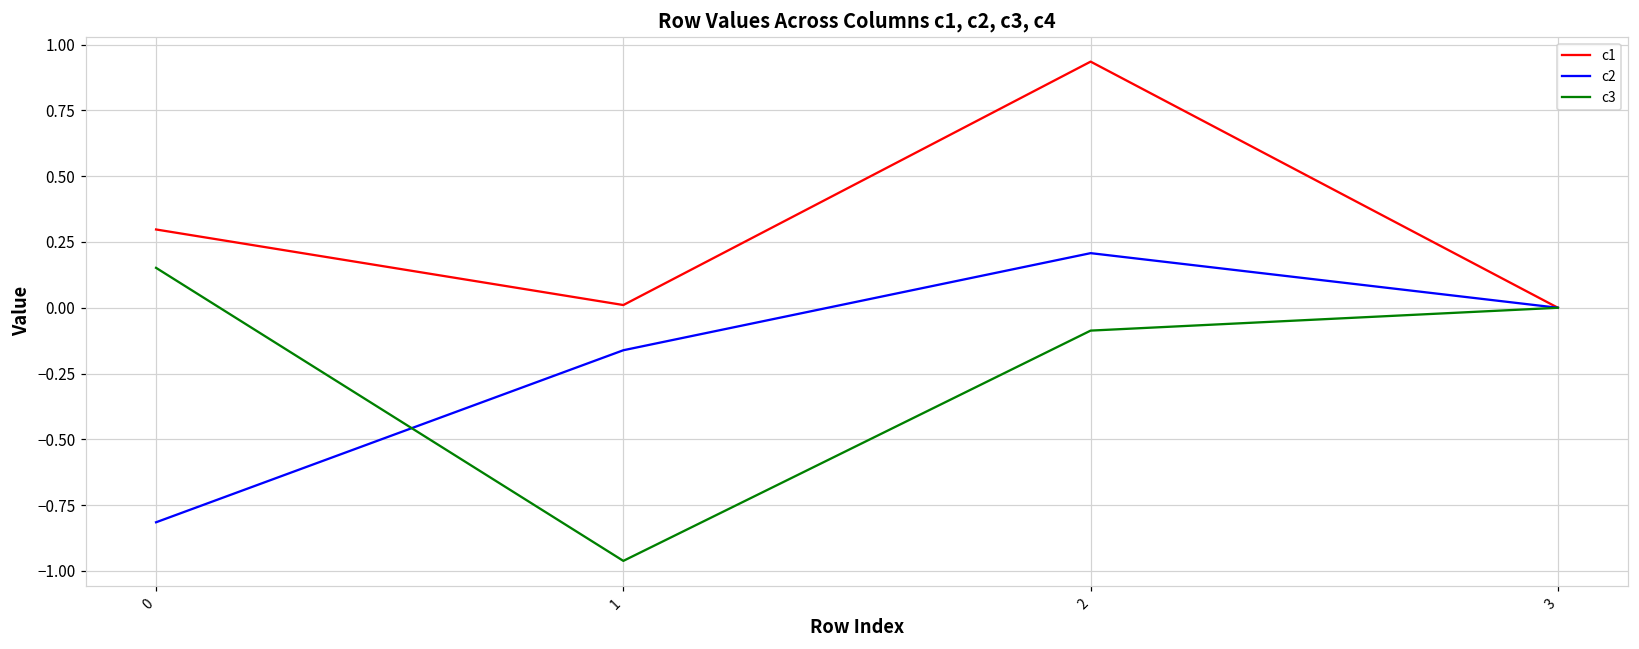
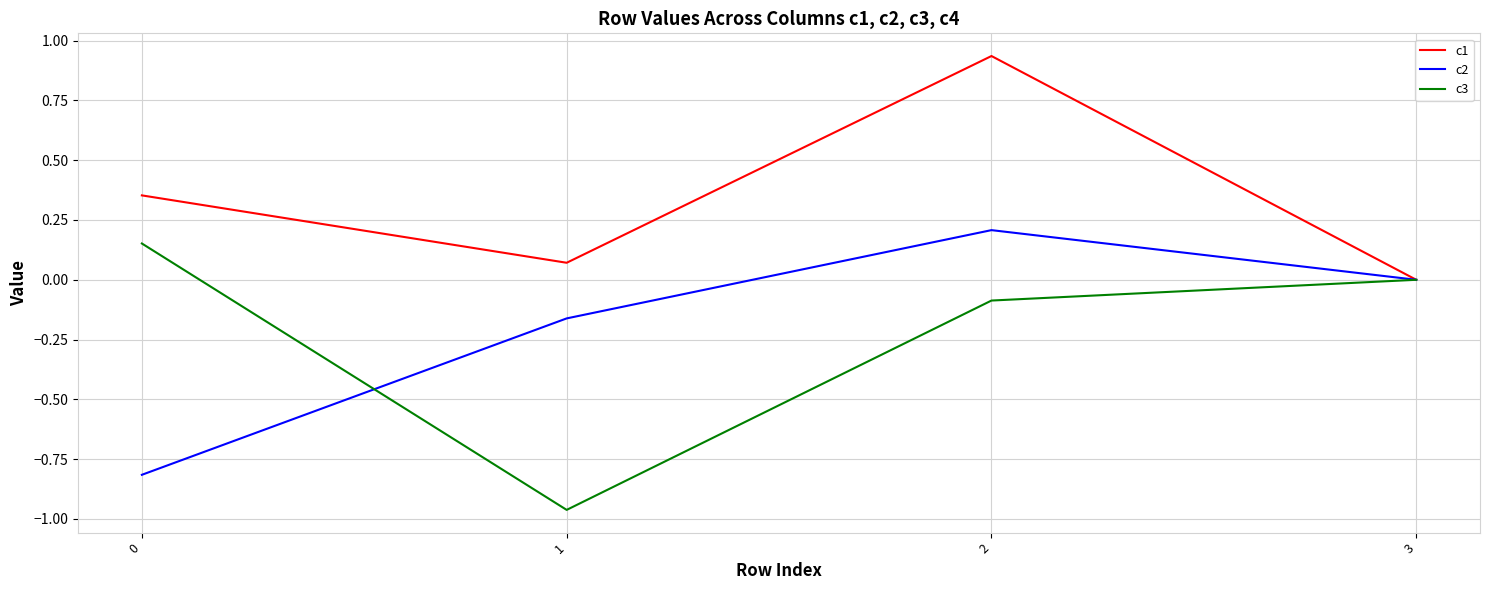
c1, 0: 0.30 -> 0.35
c1, 1: 0.01 -> 0.07
